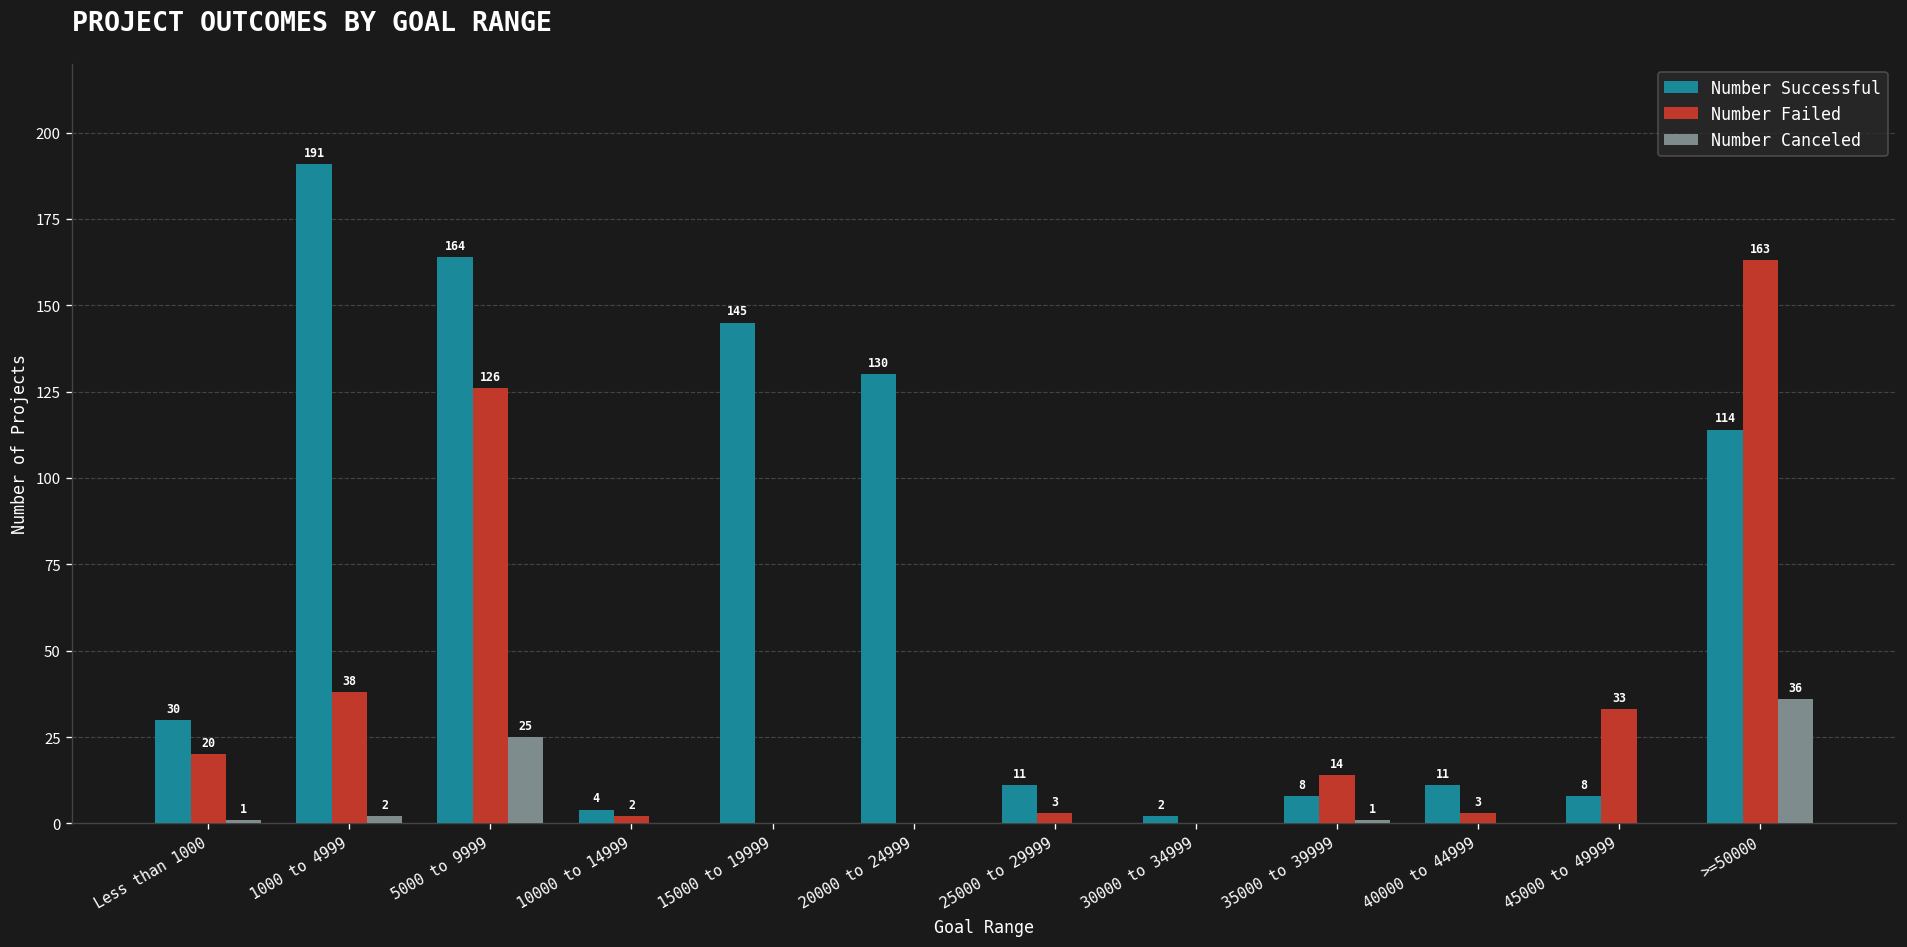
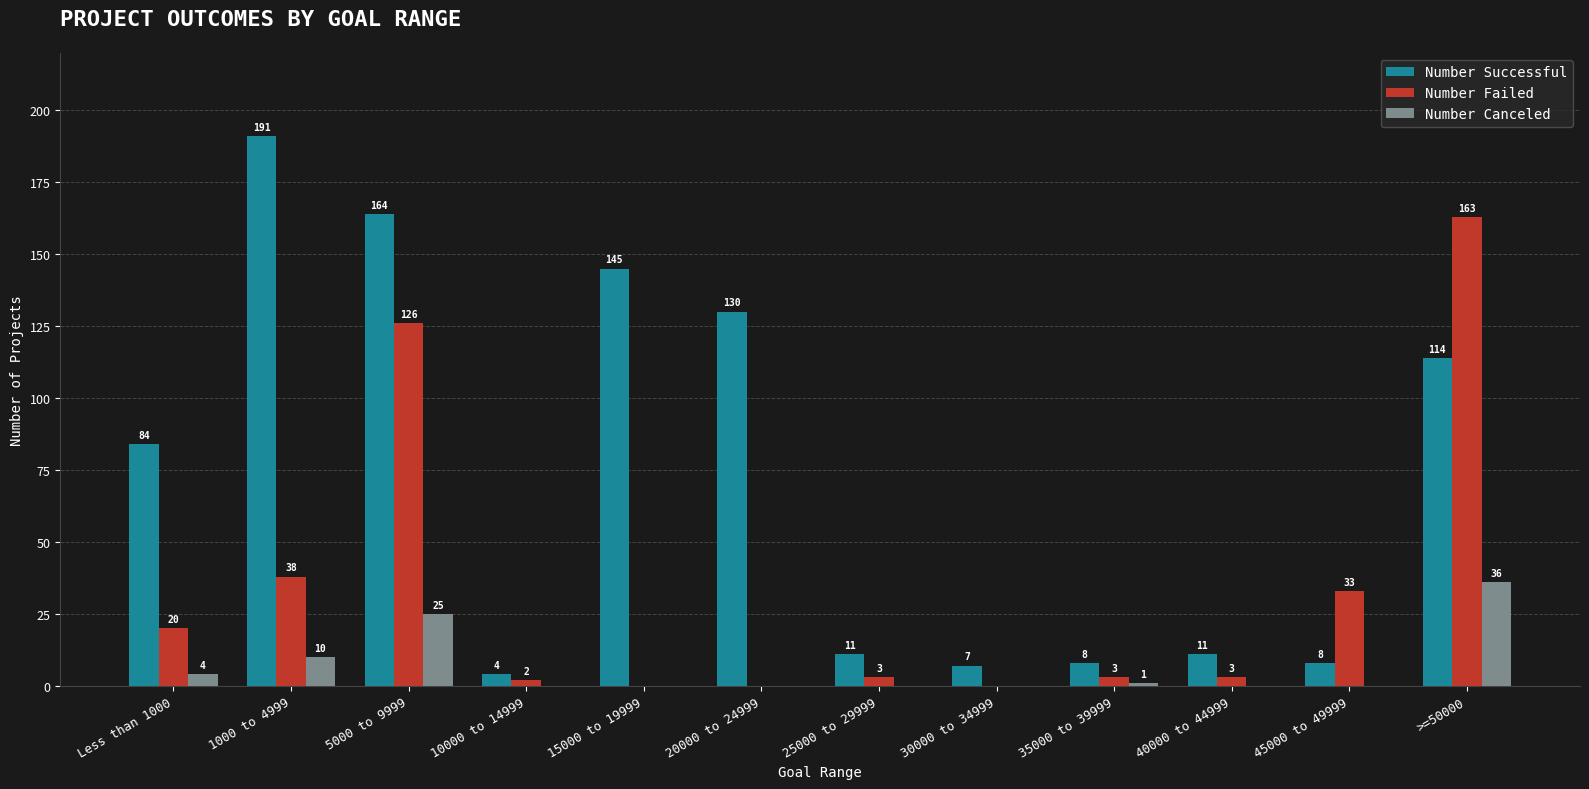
Number Successful, Less than 1000: 30 -> 84
Number Canceled, Less than 1000: 1 -> 4
Number Canceled, 1000 to 4999: 2 -> 10
Number Successful, 30000 to 34999: 2 -> 7
Number Failed, 35000 to 39999: 14 -> 3
